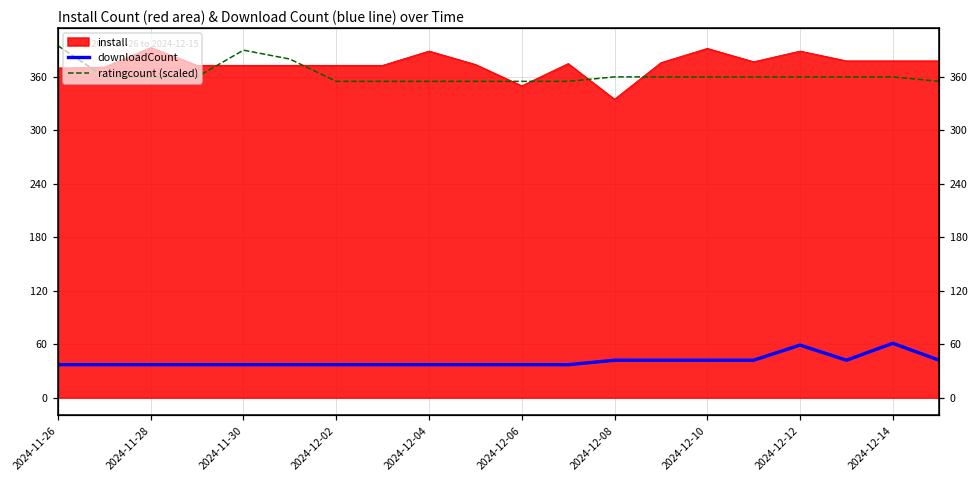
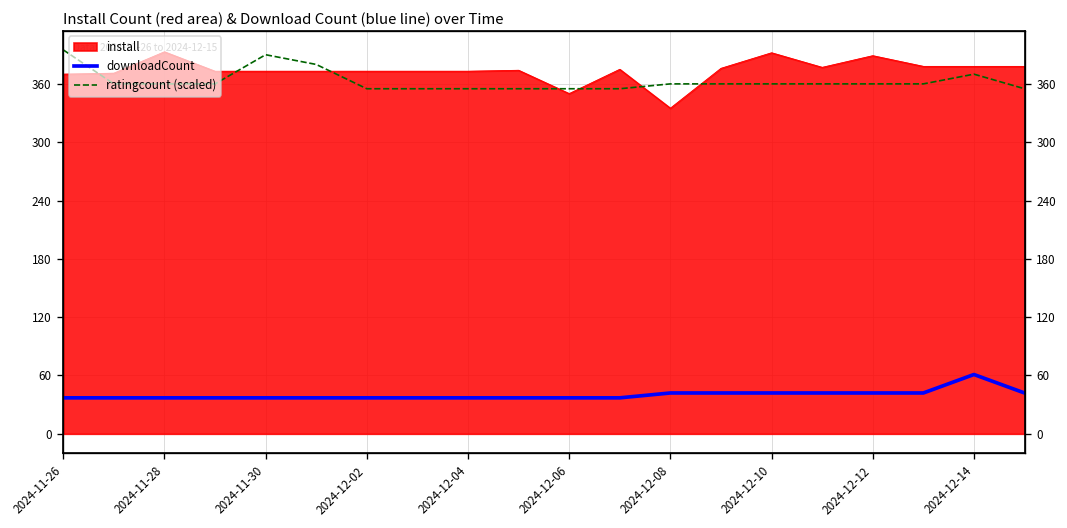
install, 2024-12-04: 390 -> 370
downloadCount, 2024-12-12: 60 -> 40
ratingcount (scaled), 2024-12-14: 360 -> 370
